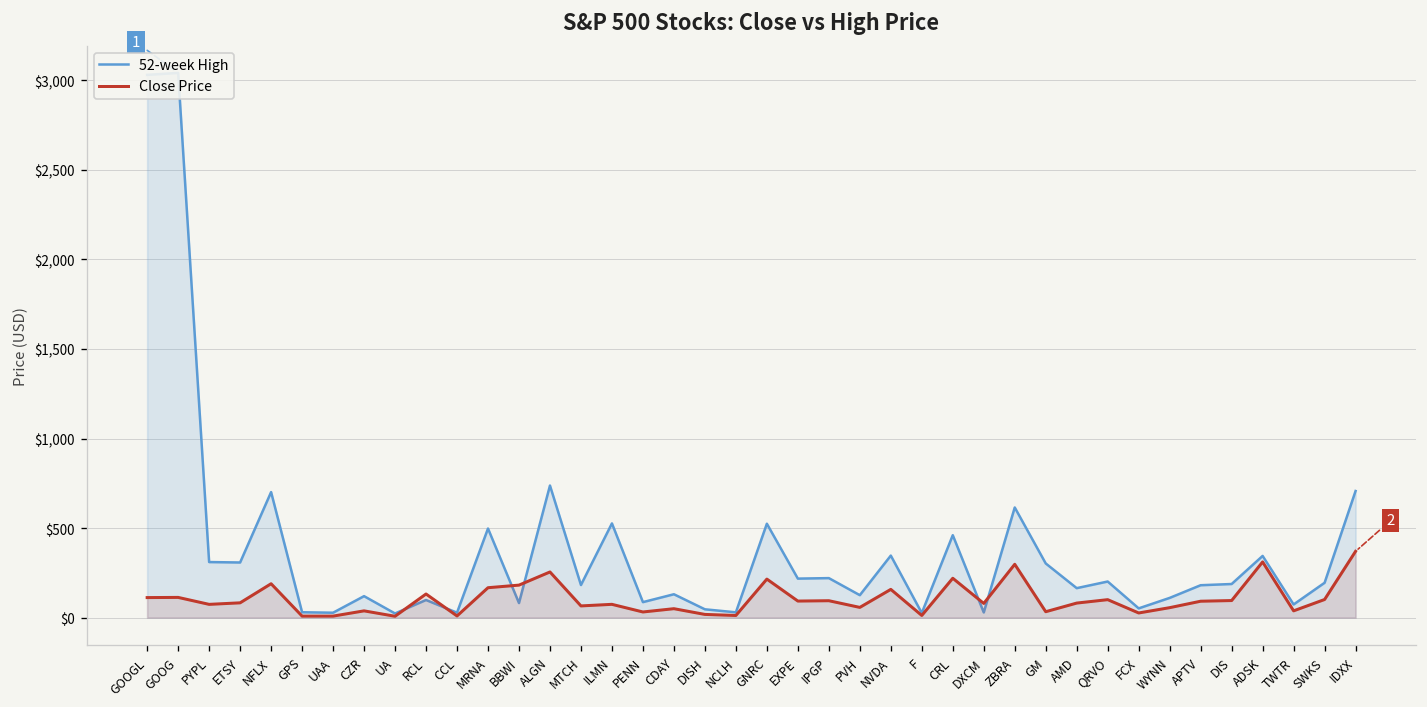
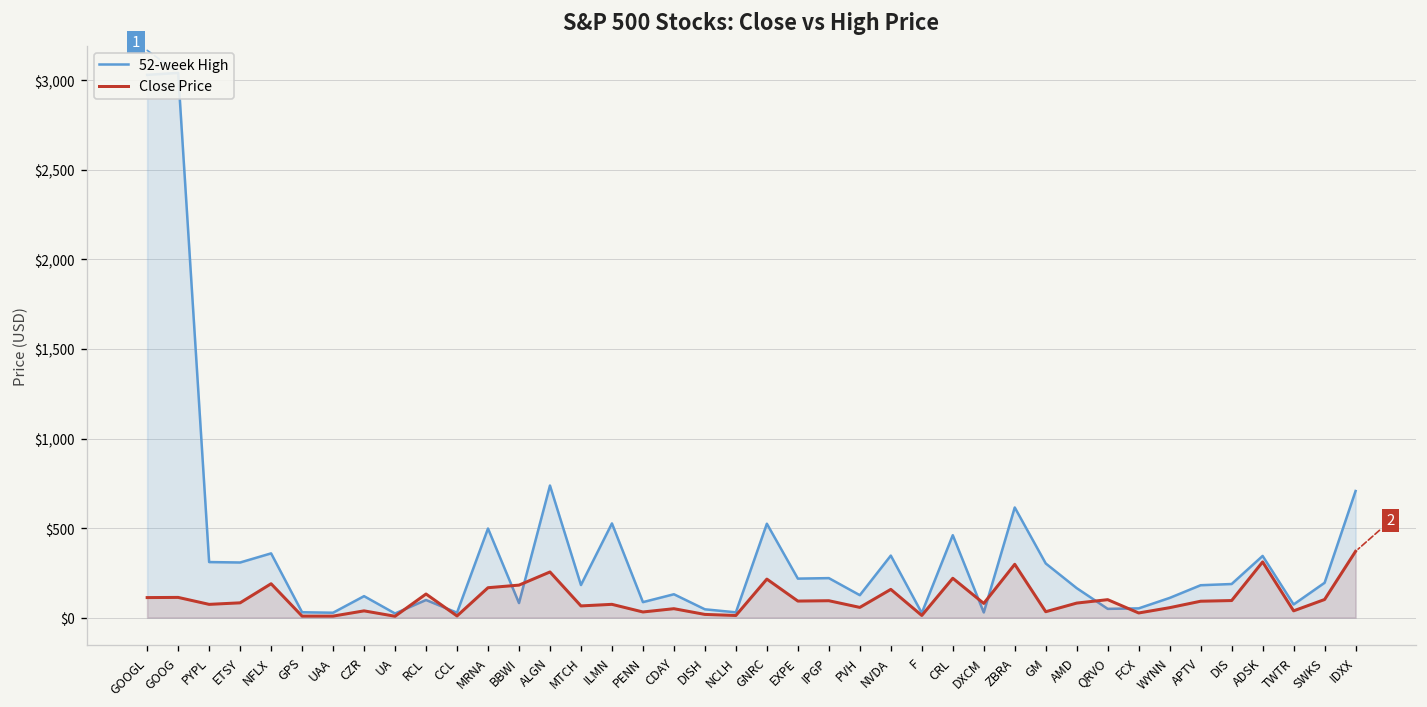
52-week High, NFLX: $700 -> $360
52-week High, QRVO: $200 -> $50
